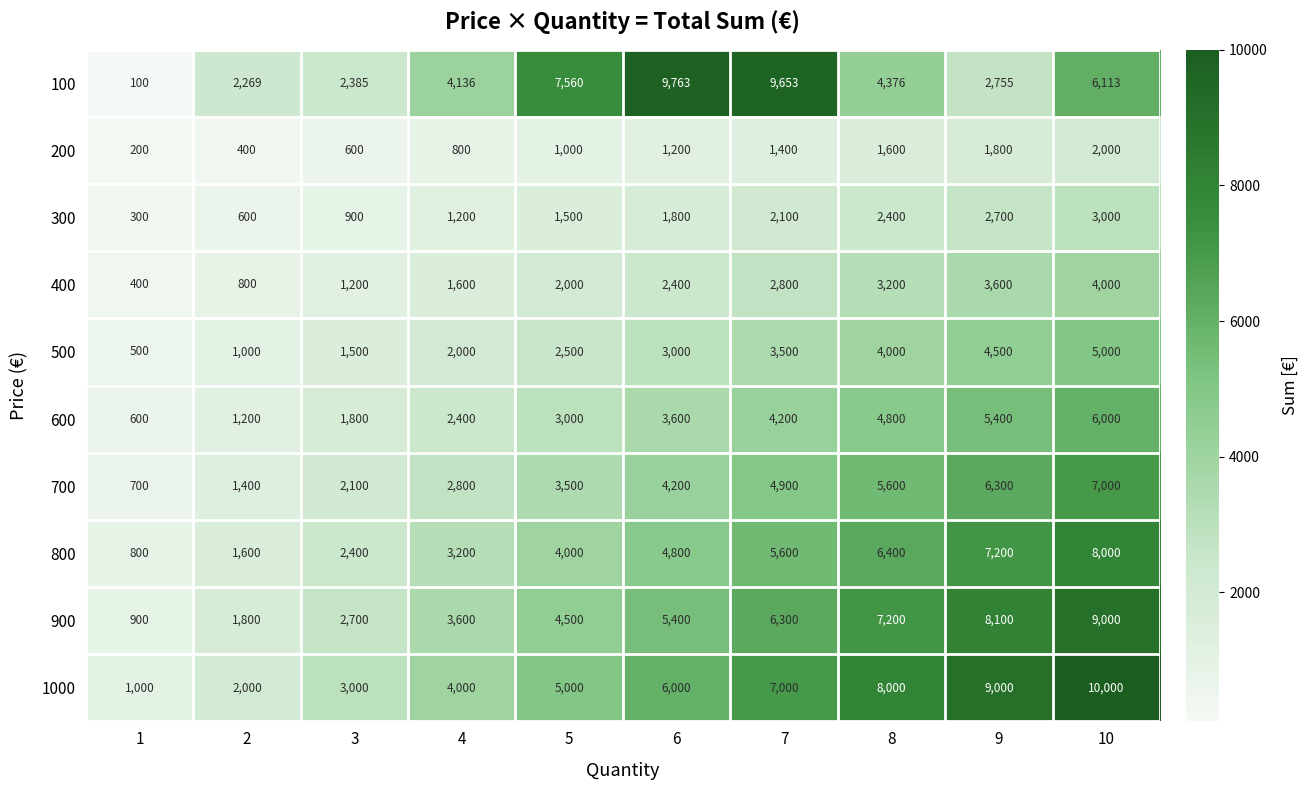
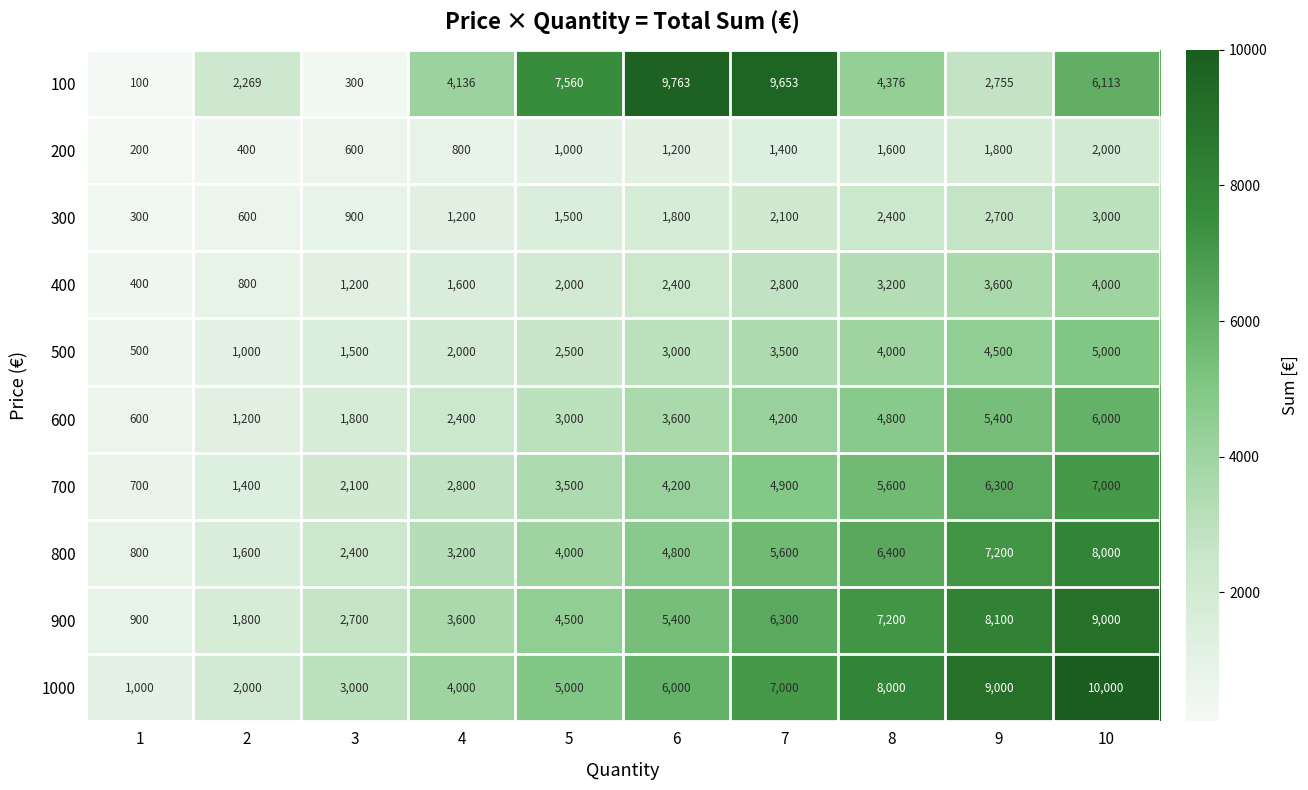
100, 3: 2,385 -> 300
